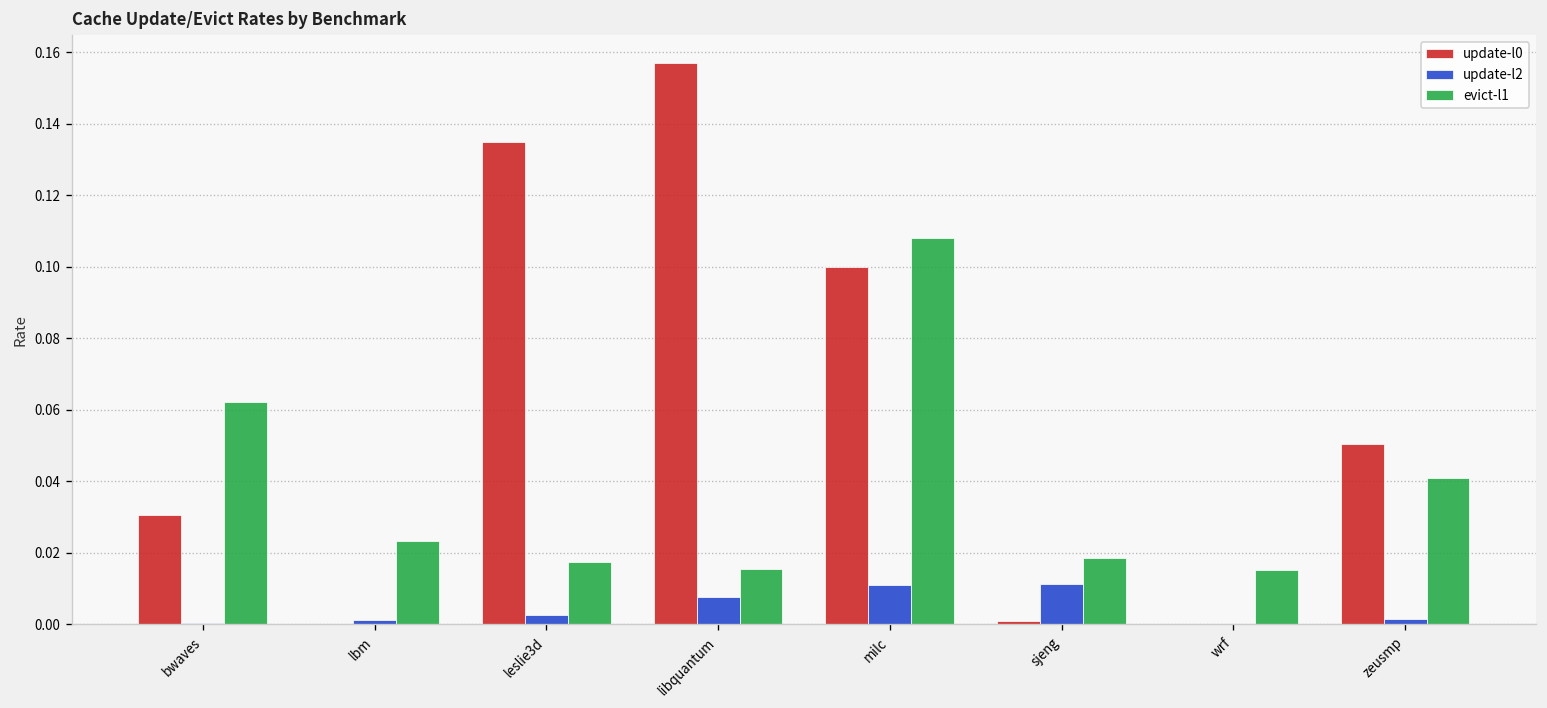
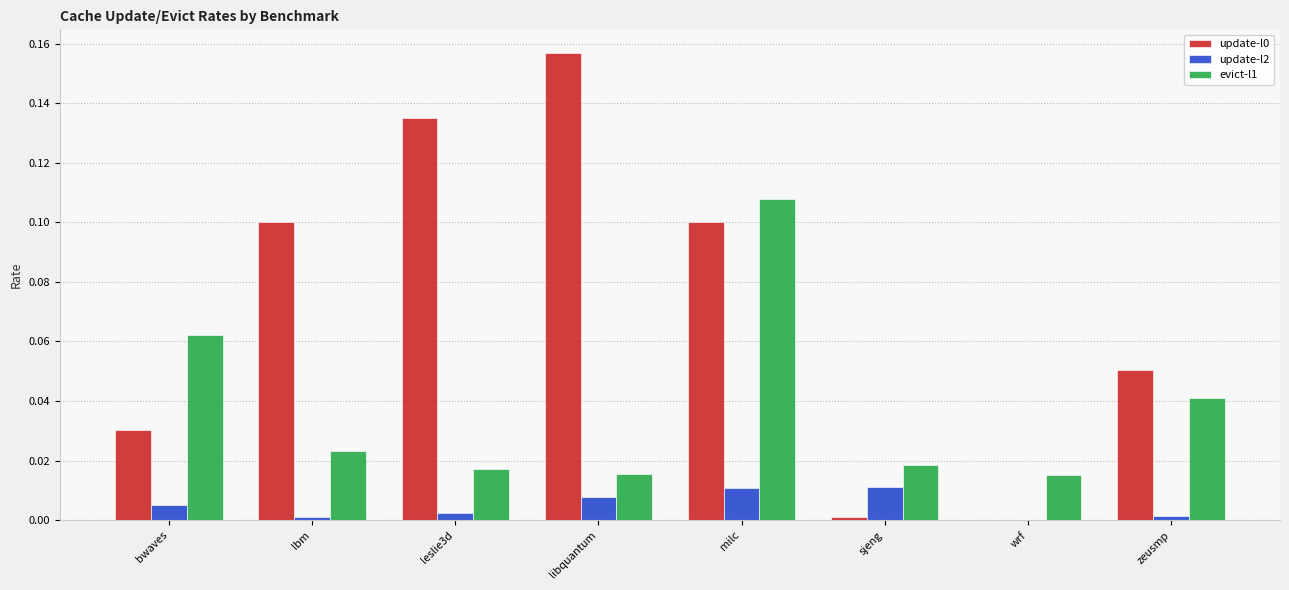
update-l2, bwaves: 0.000 -> 0.005
update-l0, lbm: 0.0 -> 0.1
